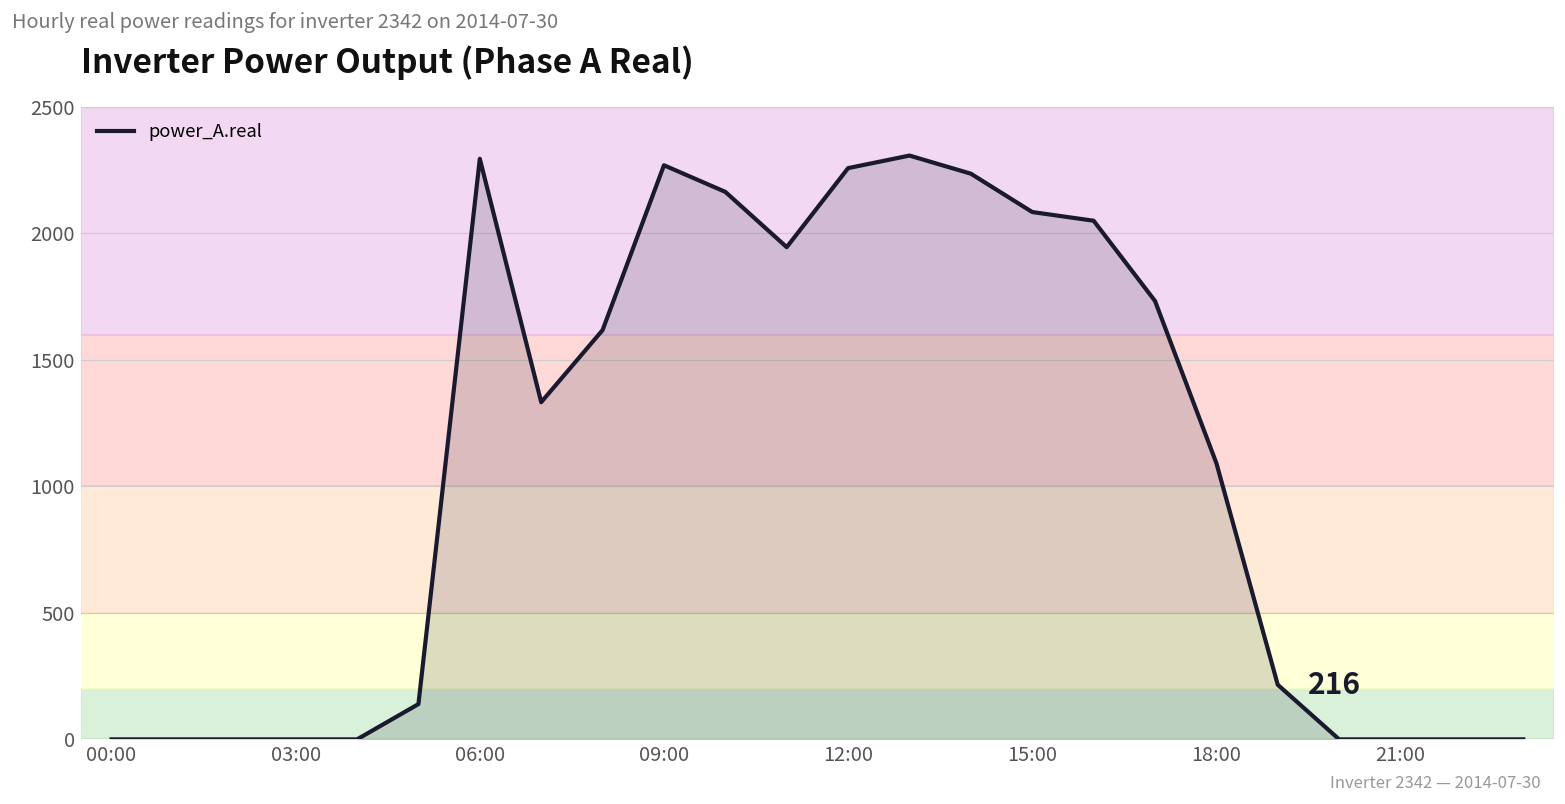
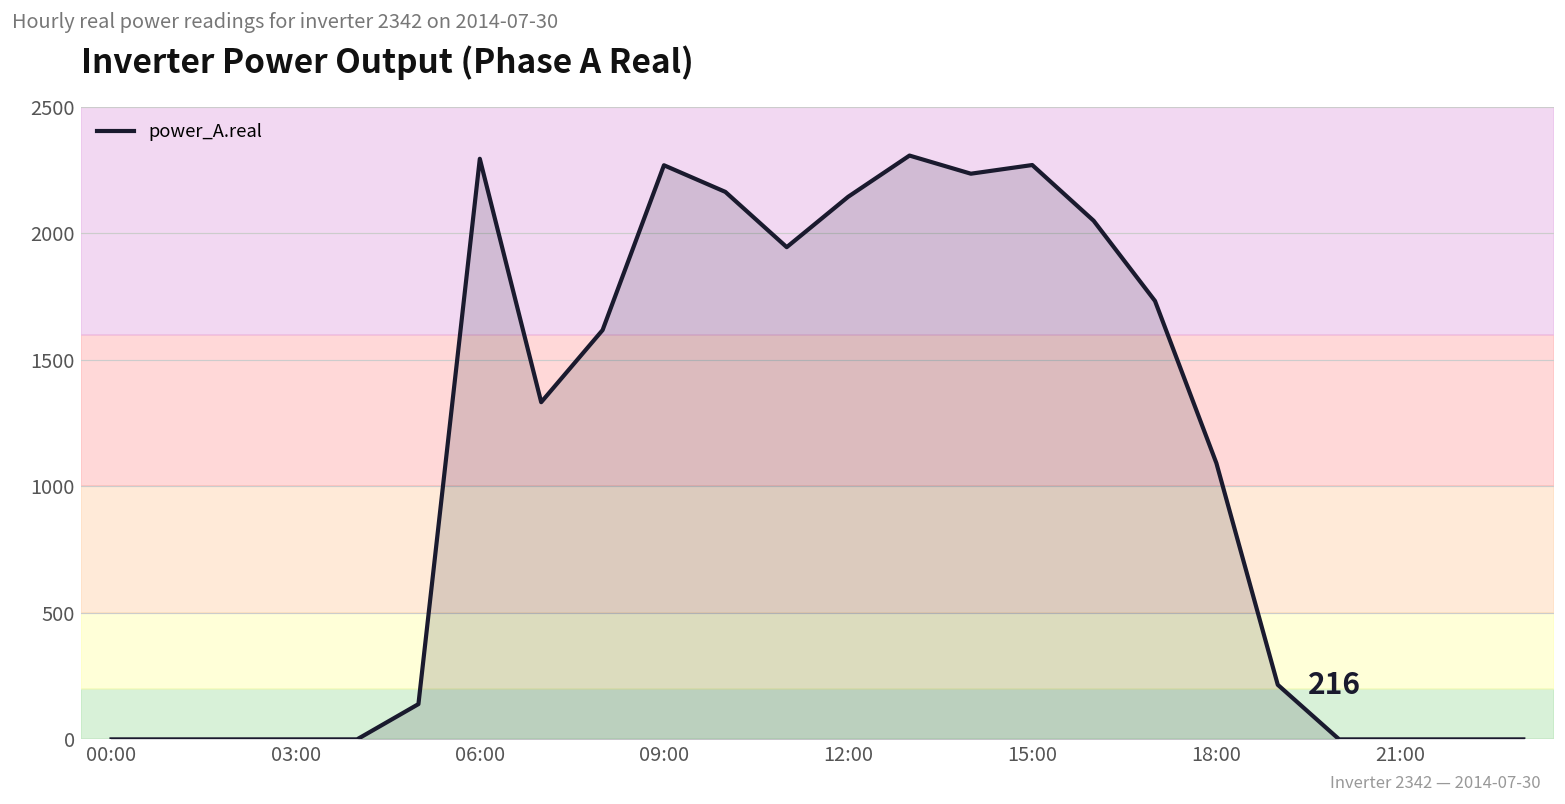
12:00: 2260 -> 2140
15:00: 2080 -> 2270
